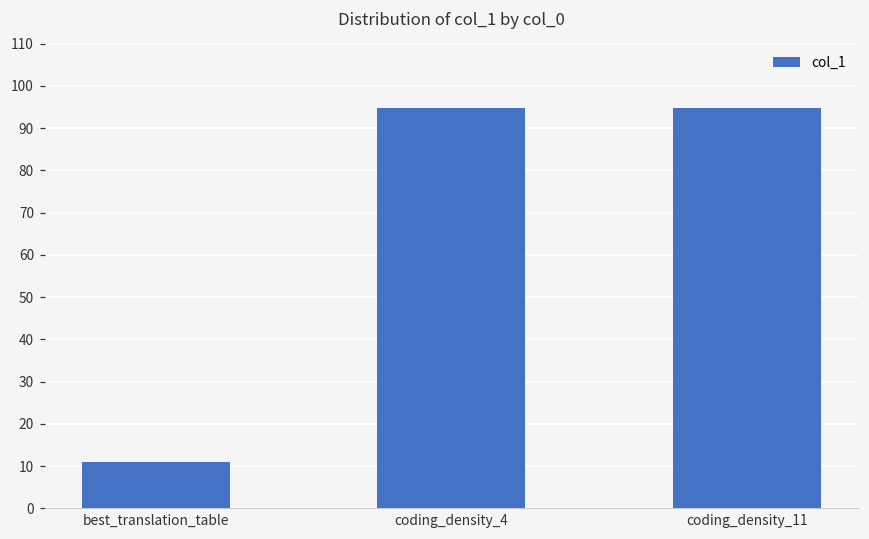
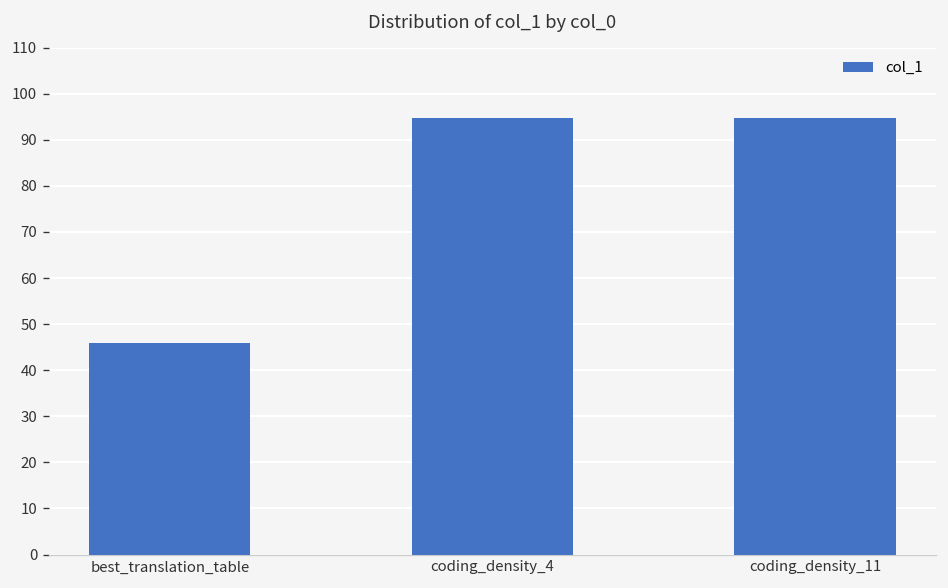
best_translation_table: 11 -> 46
